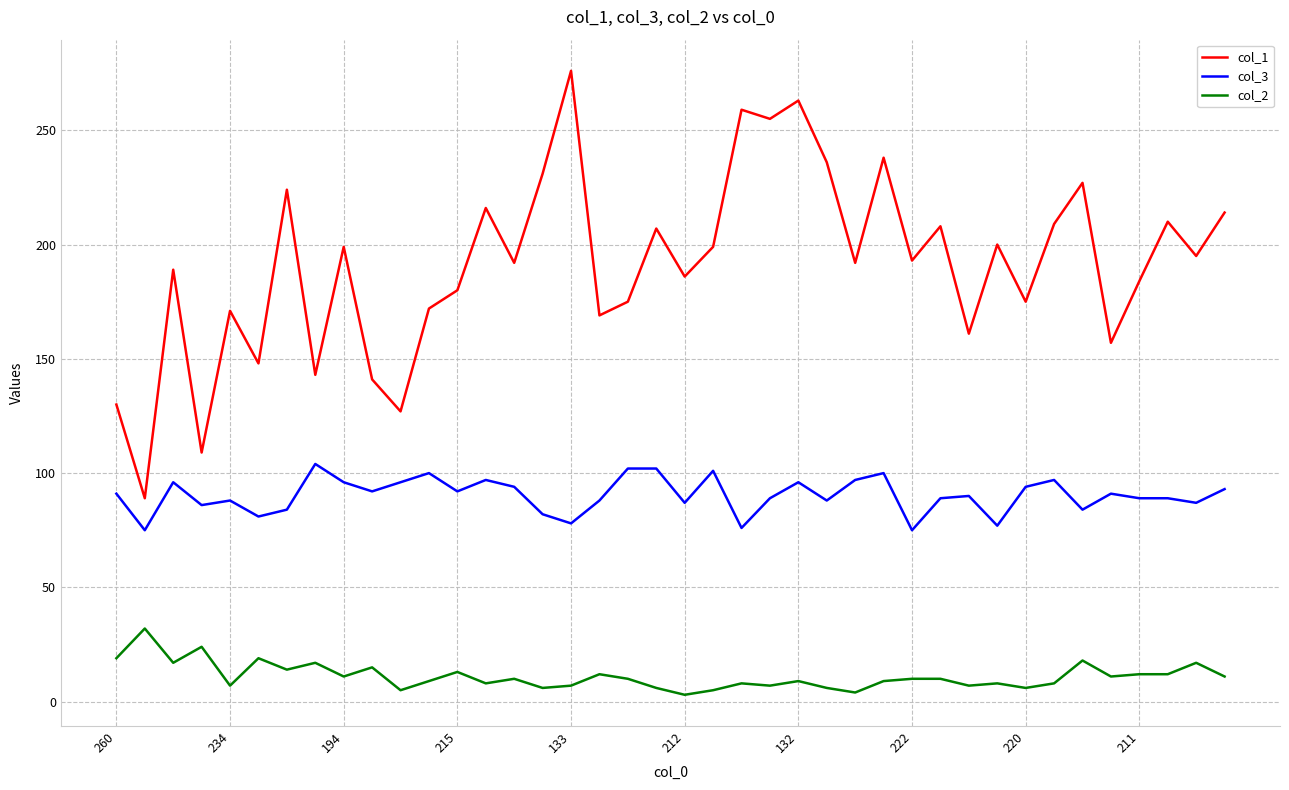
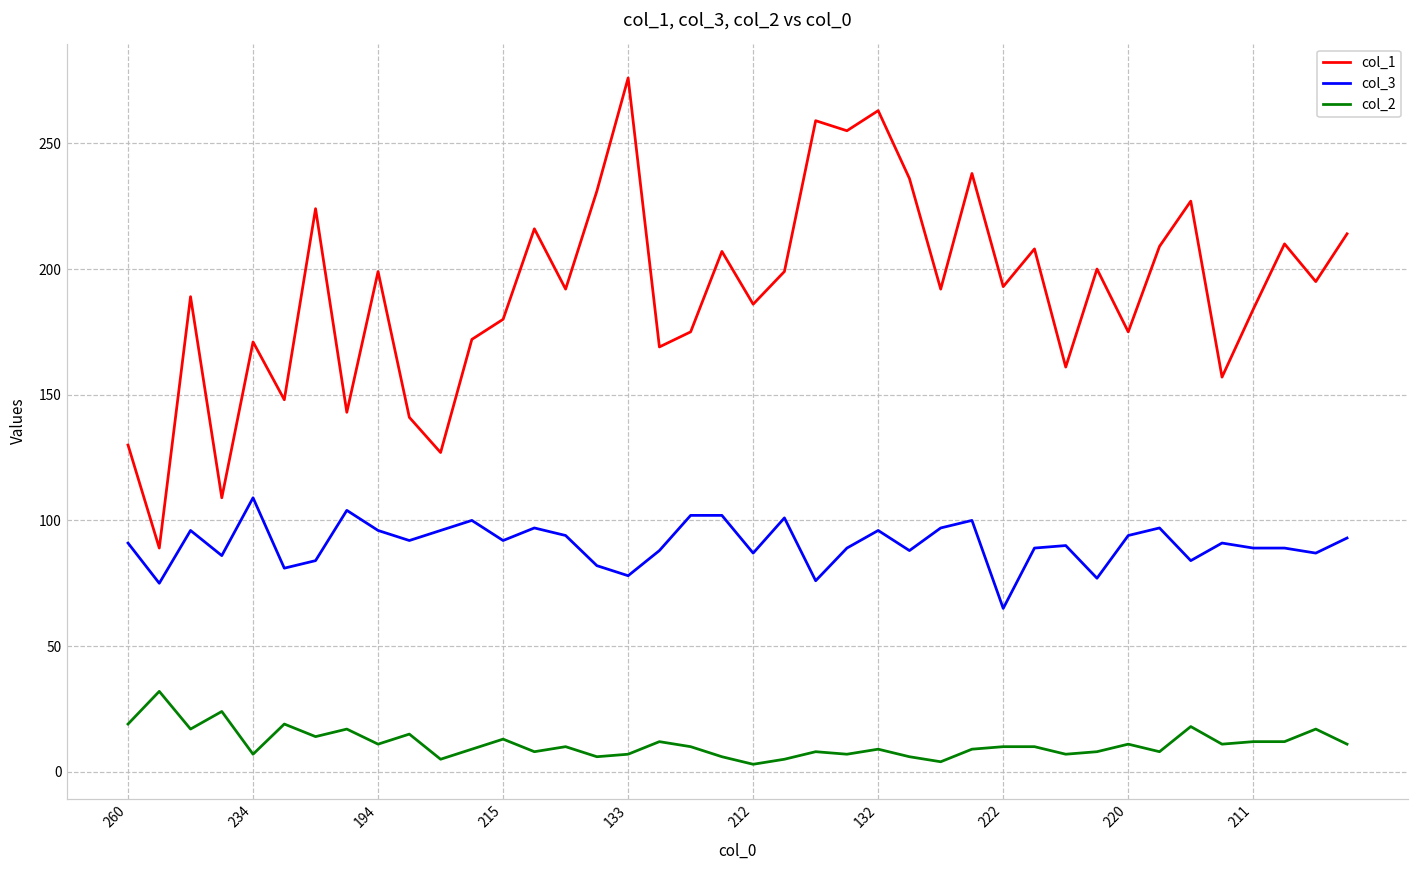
col_3, 234: 88 -> 109
col_3, 222: 75 -> 65
col_2, 220: 6 -> 11
